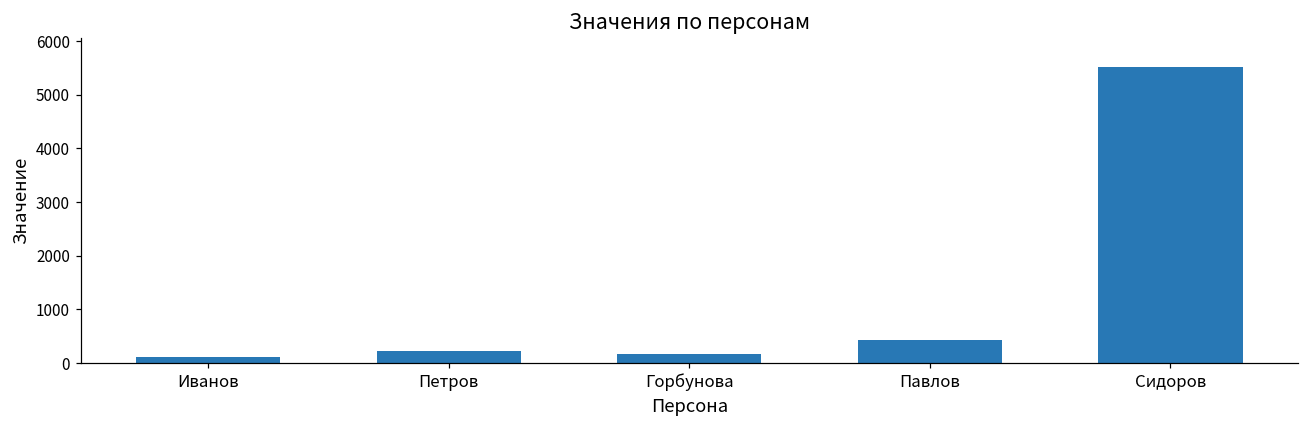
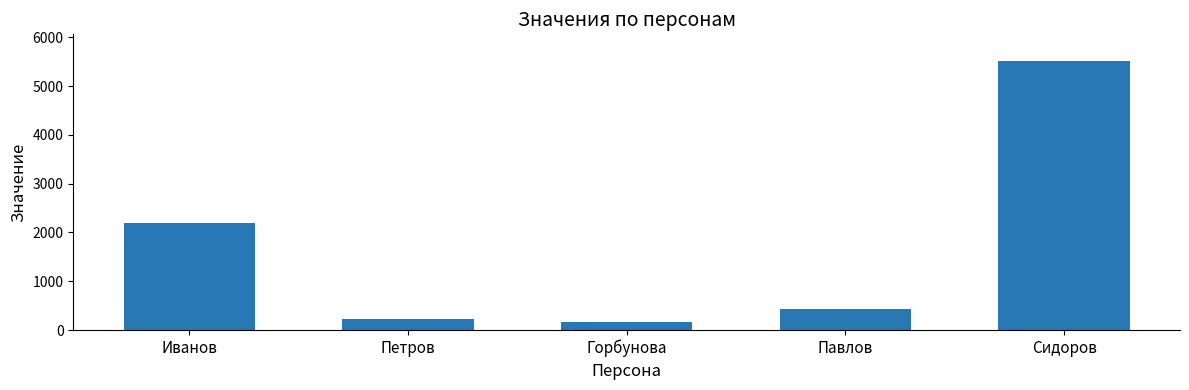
Иванов: 100 -> 2200
